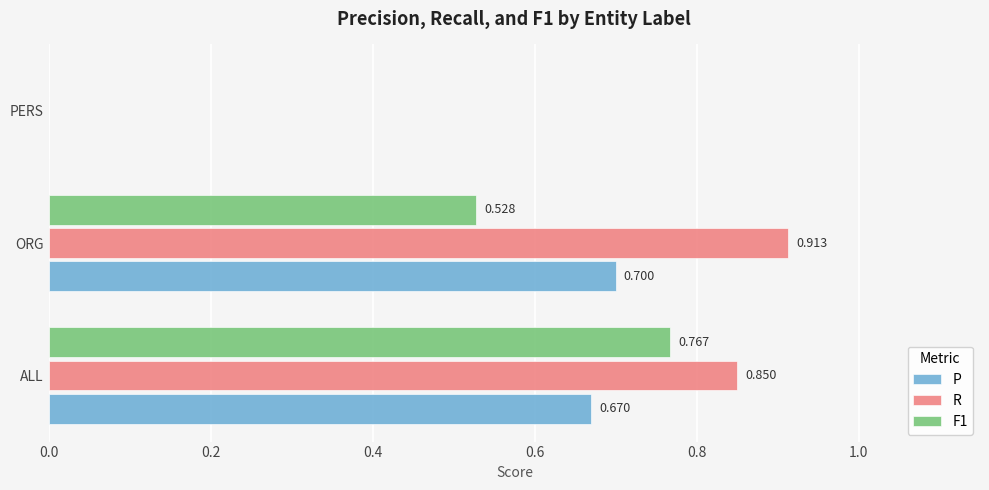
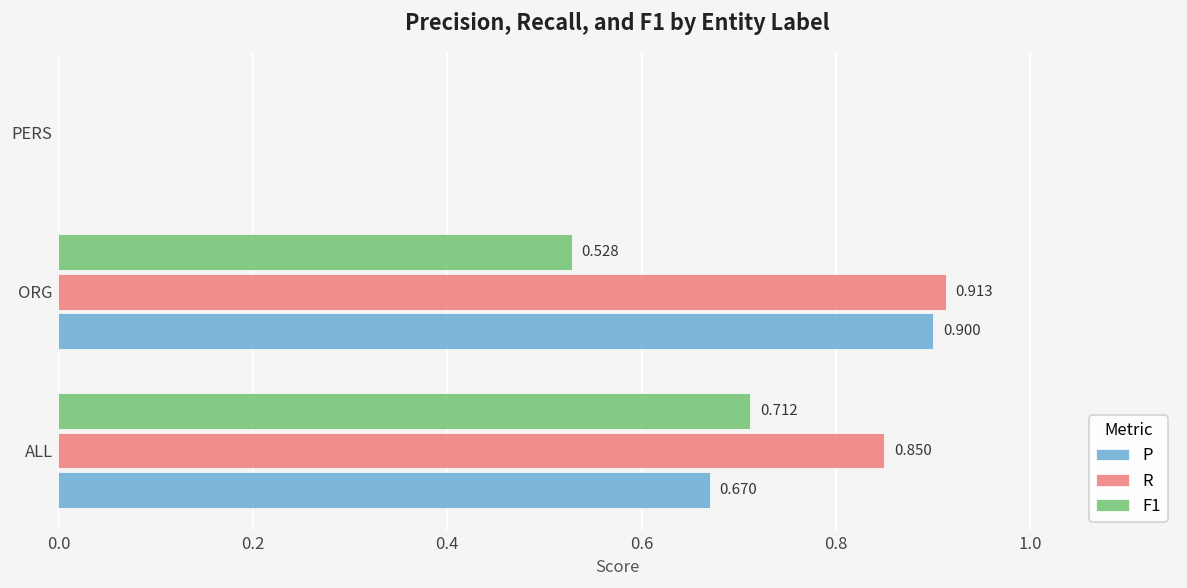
P, ORG: 0.700 -> 0.900
F1, ALL: 0.767 -> 0.712
